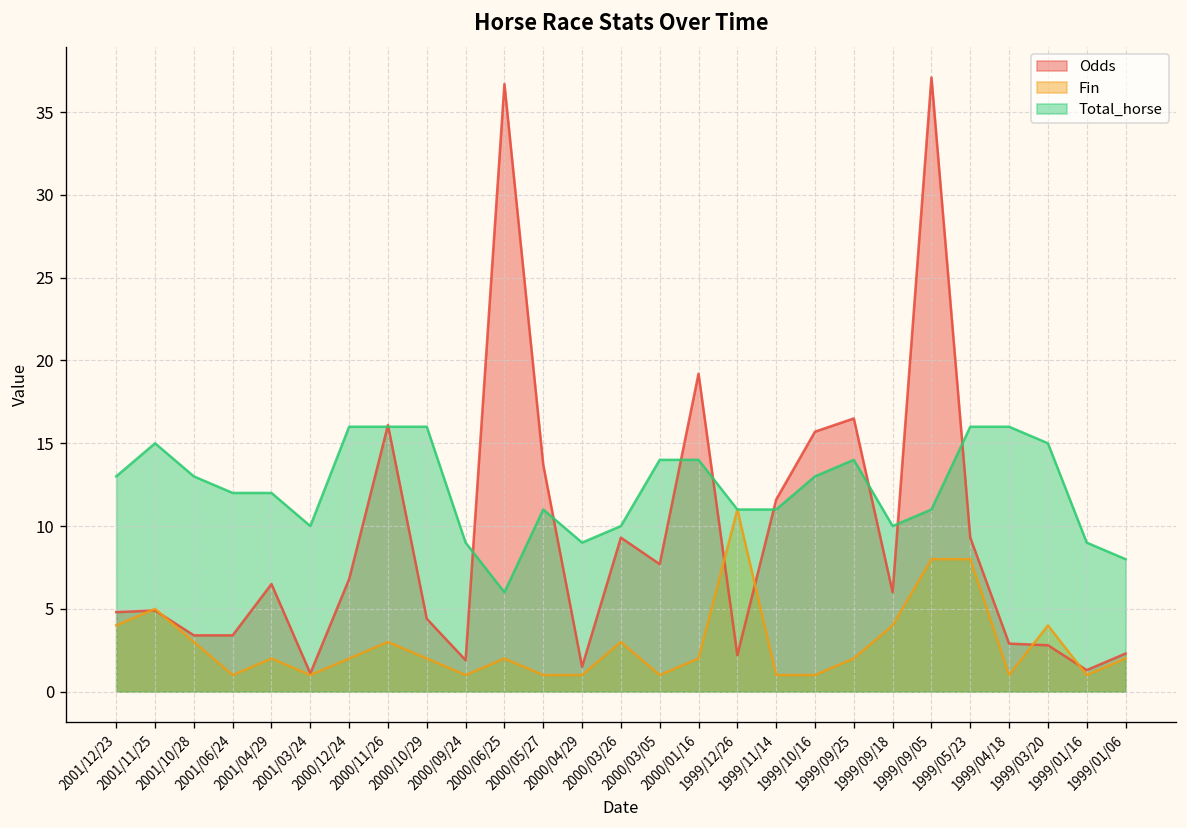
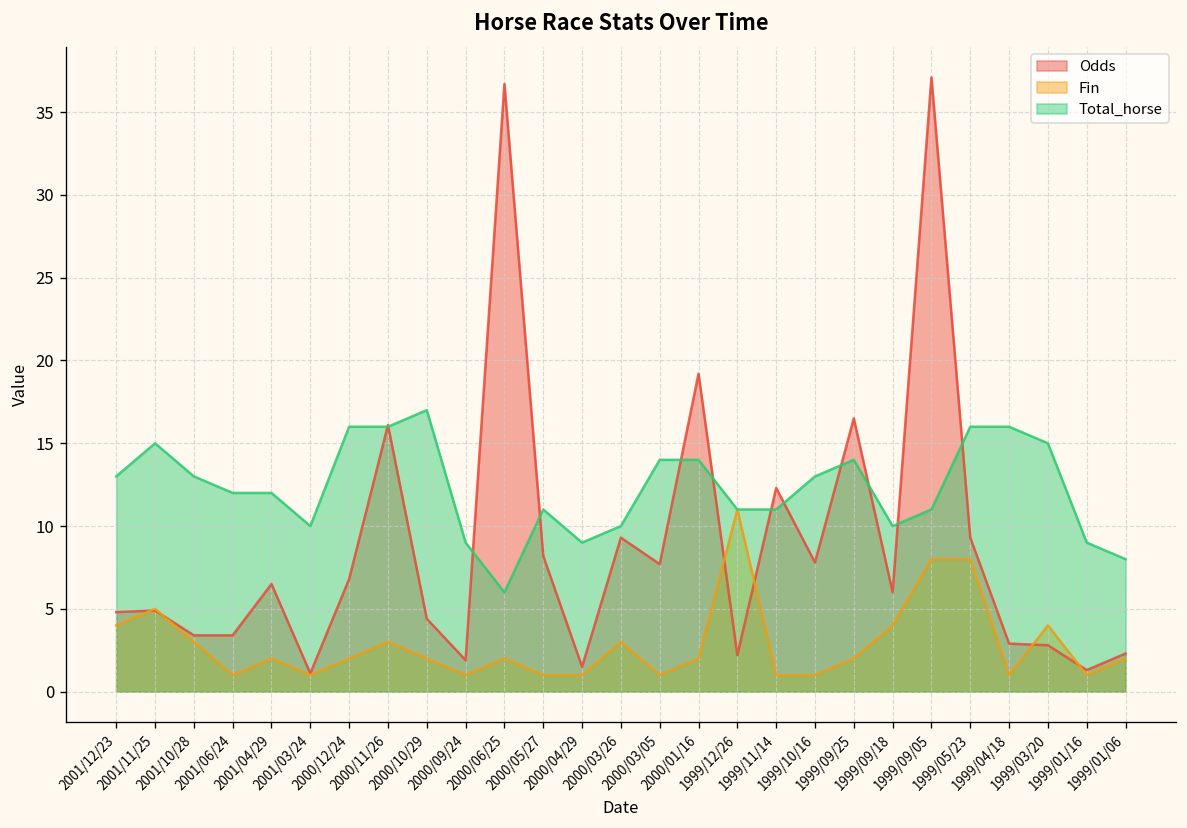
Total_horse, 2000/10/29: 16 -> 17
Odds, 2000/05/27: 13.7 -> 8.2
Odds, 1999/11/14: 11.6 -> 12.3
Odds, 1999/10/16: 15.7 -> 7.8
